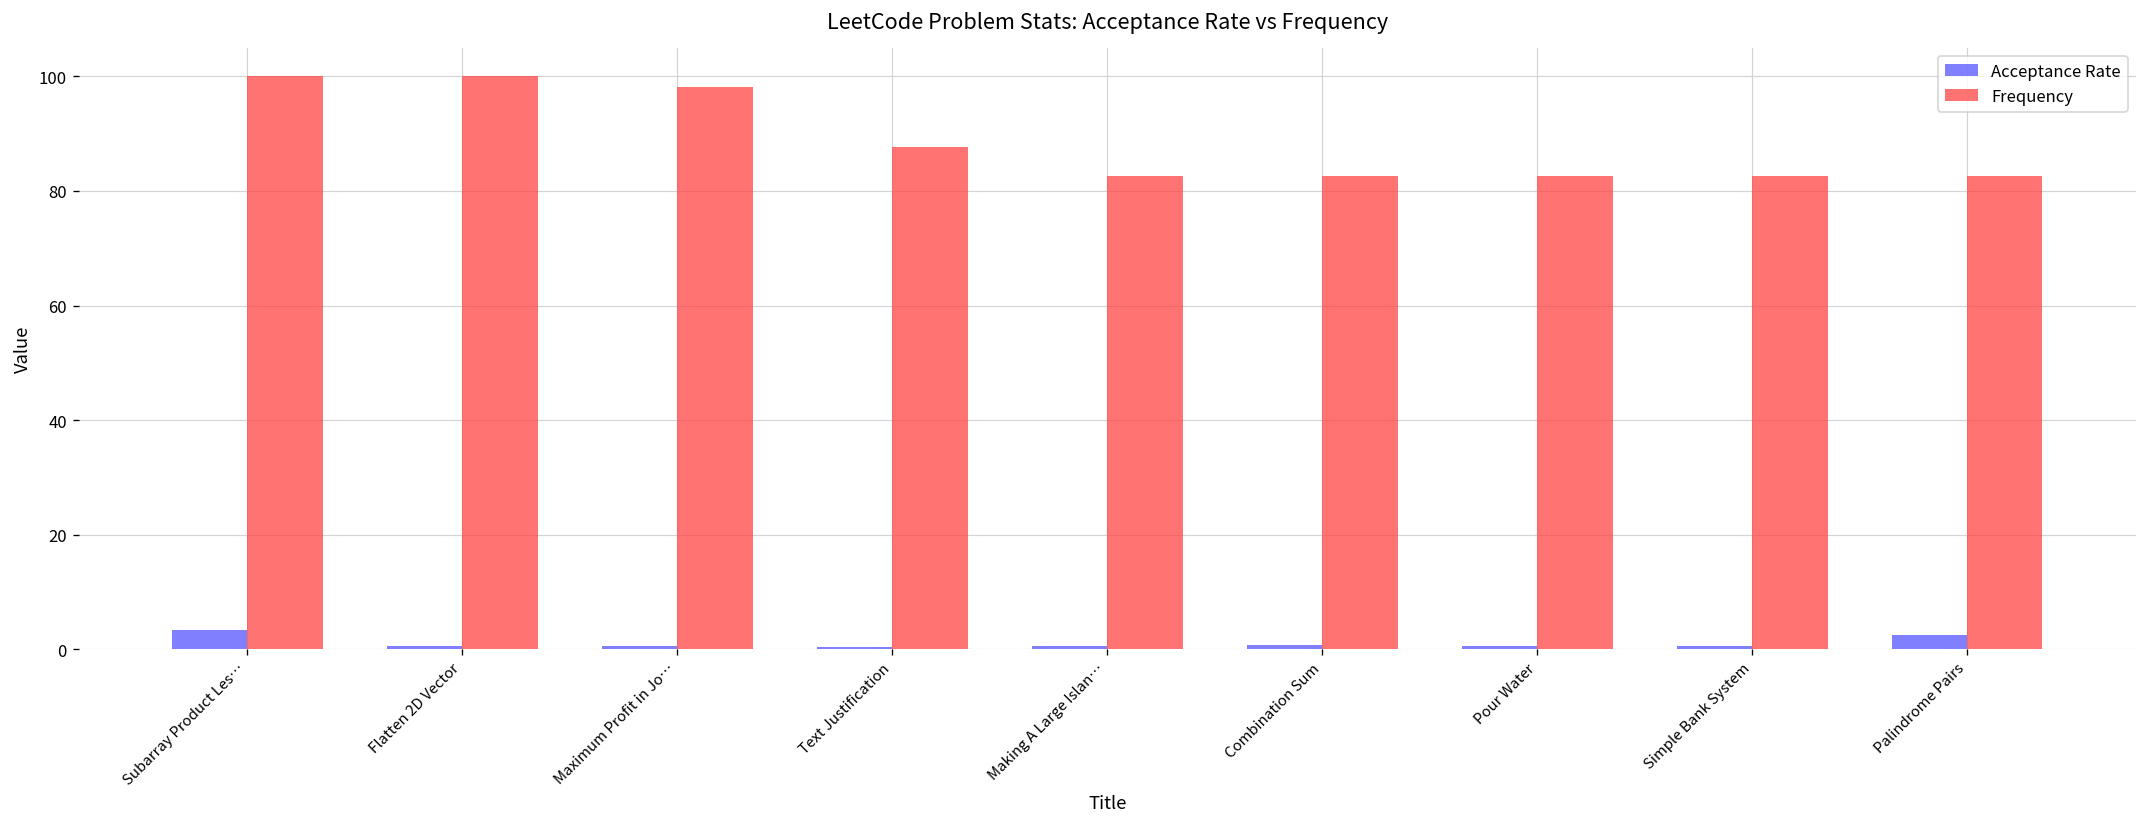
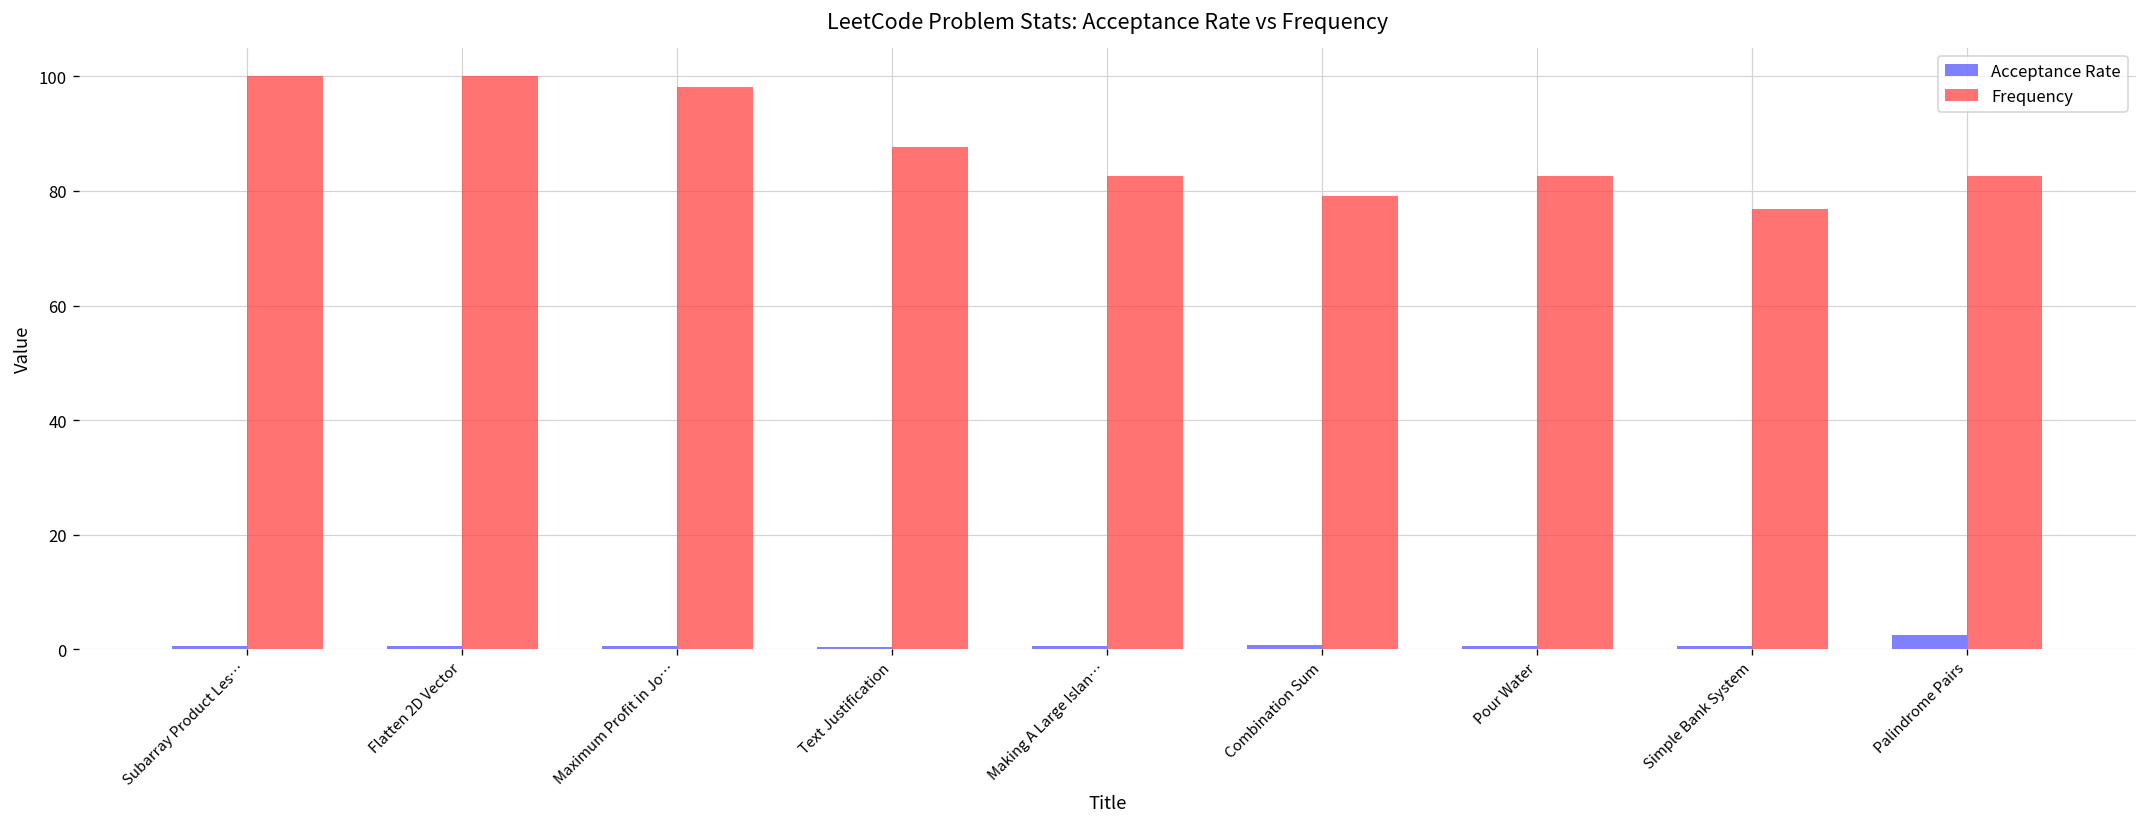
Acceptance Rate, Subarray Product Les…: 3 -> 1
Frequency, Combination Sum: 83 -> 79
Frequency, Simple Bank System: 83 -> 77
